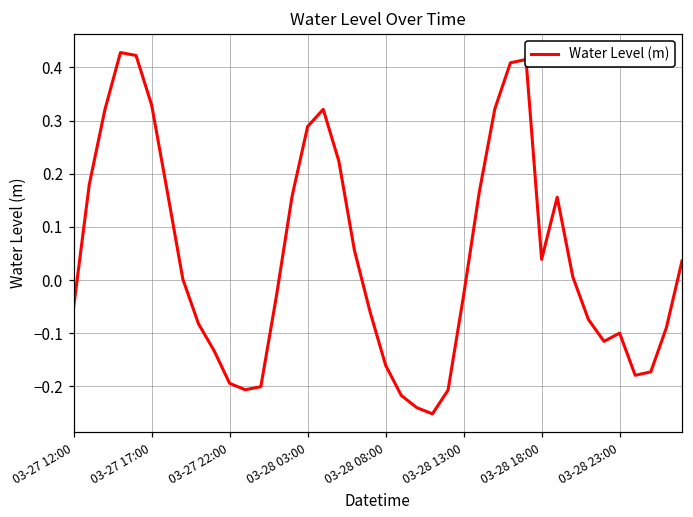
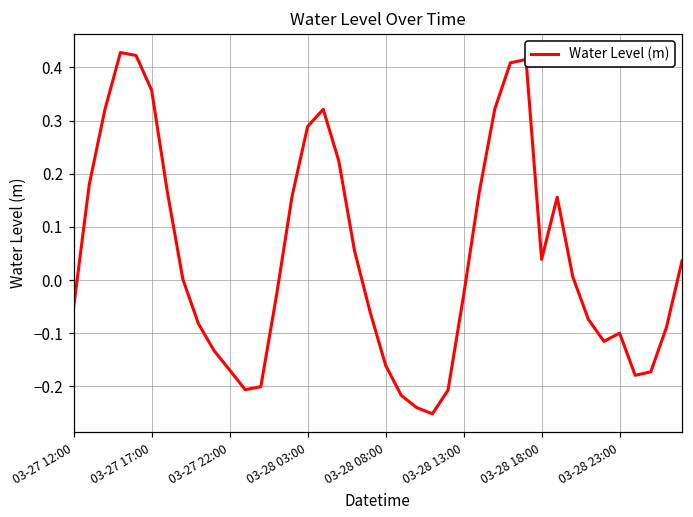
03-27 17:00: 0.33 -> 0.36
03-27 22:00: -0.19 -> -0.17
